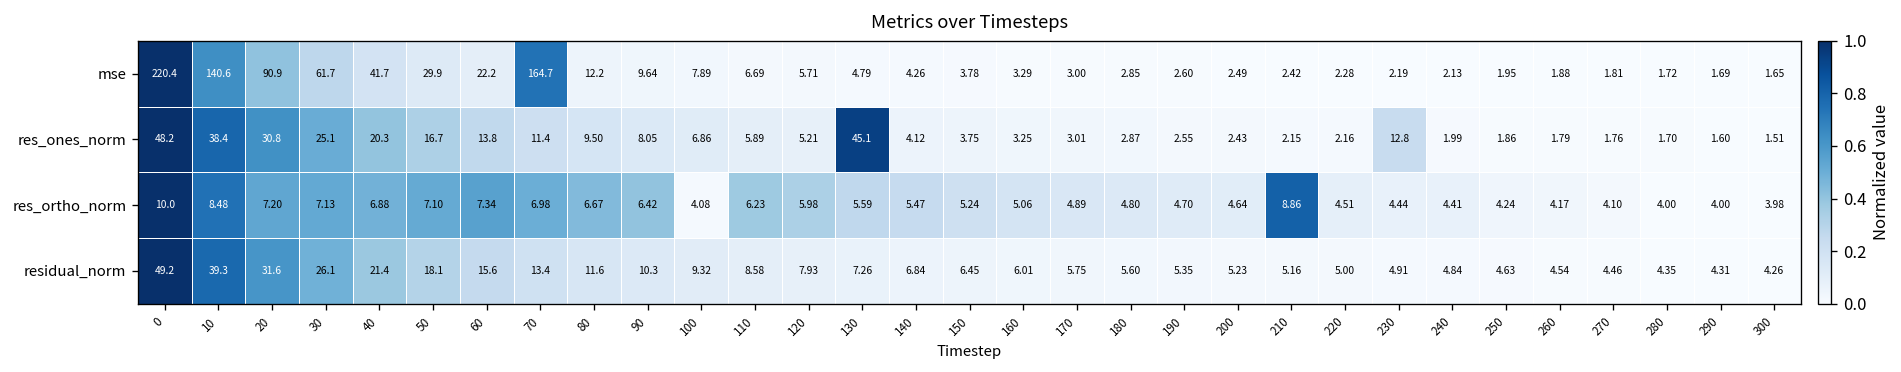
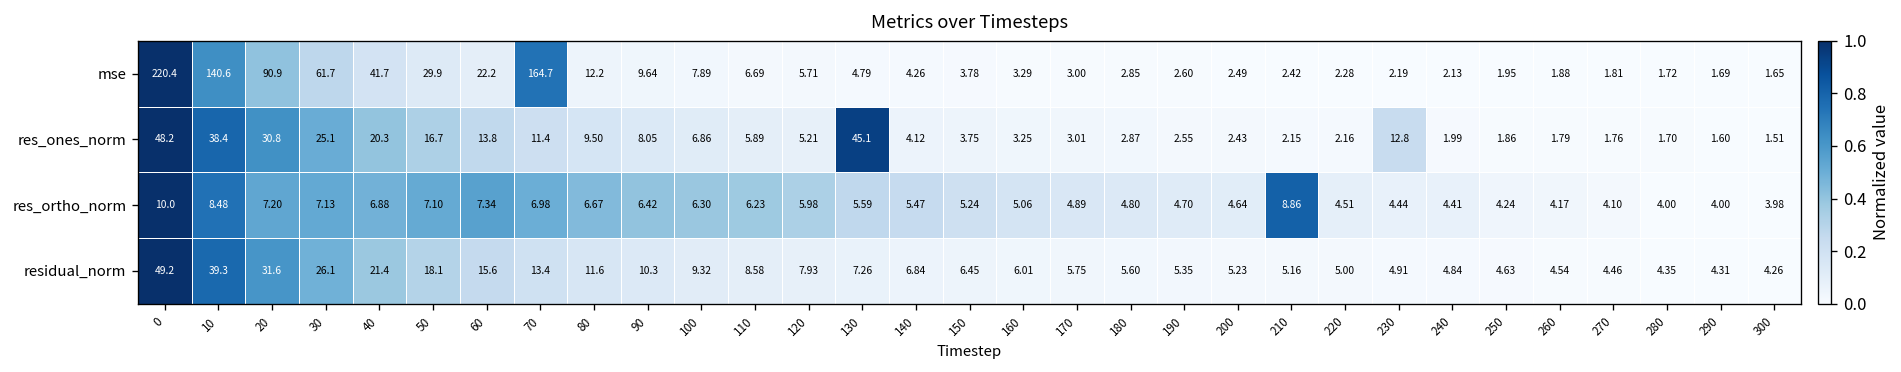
res_ortho_norm, 100: 4.08 -> 6.30
